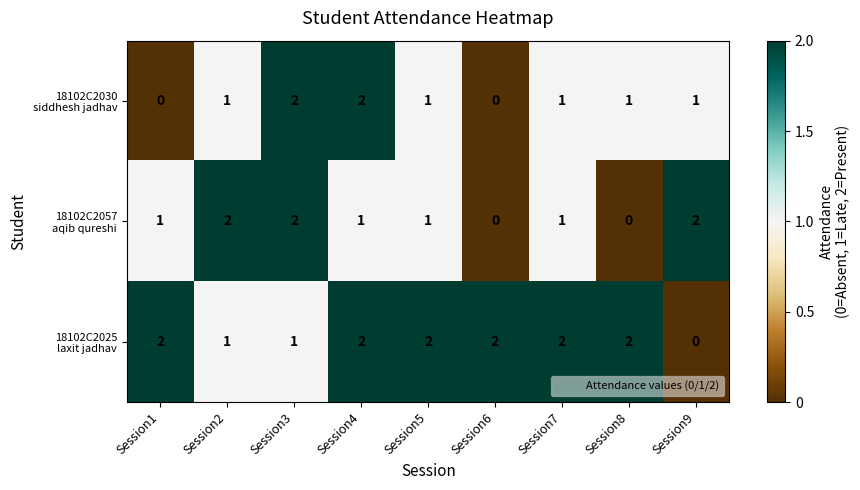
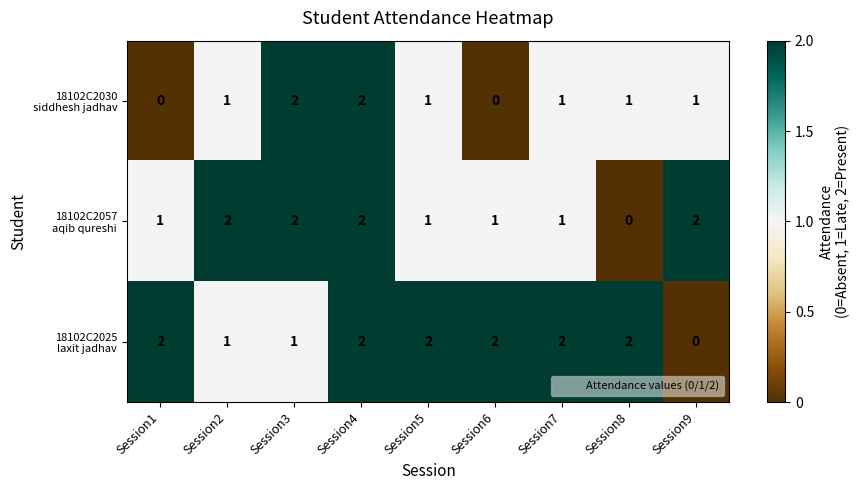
18102C2057 aqib qureshi, Session4: 1 -> 2
18102C2057 aqib qureshi, Session6: 0 -> 1
